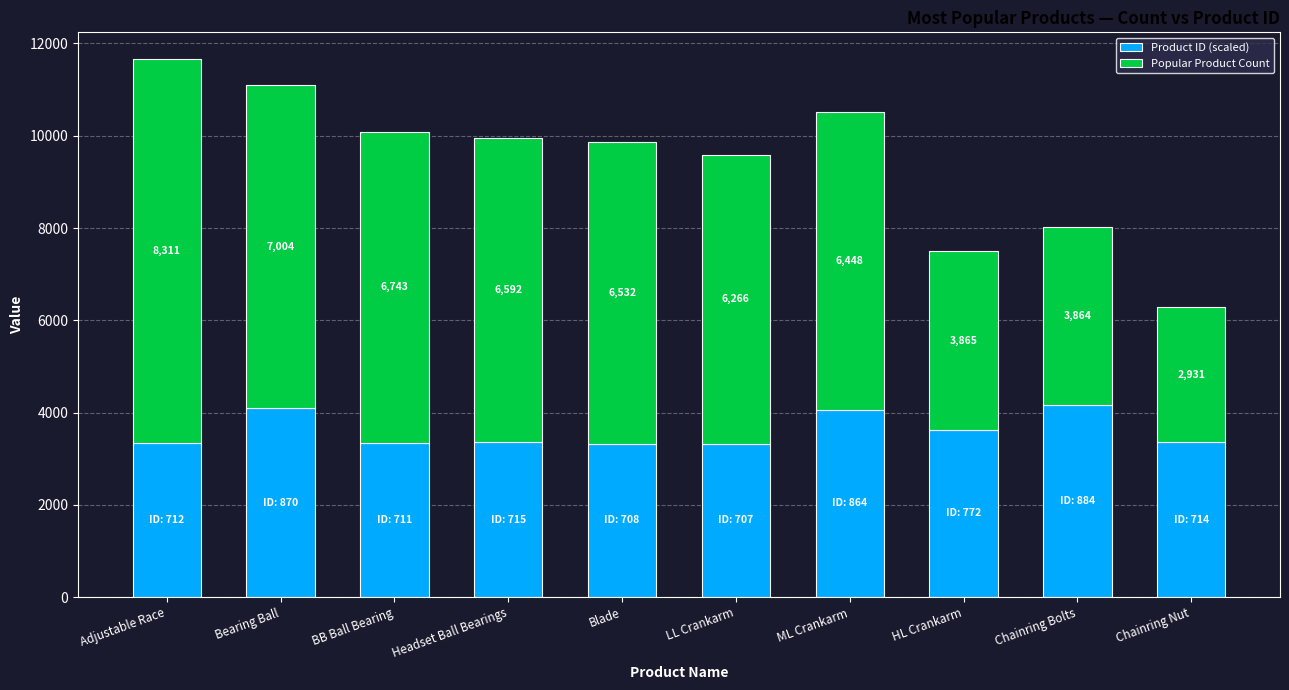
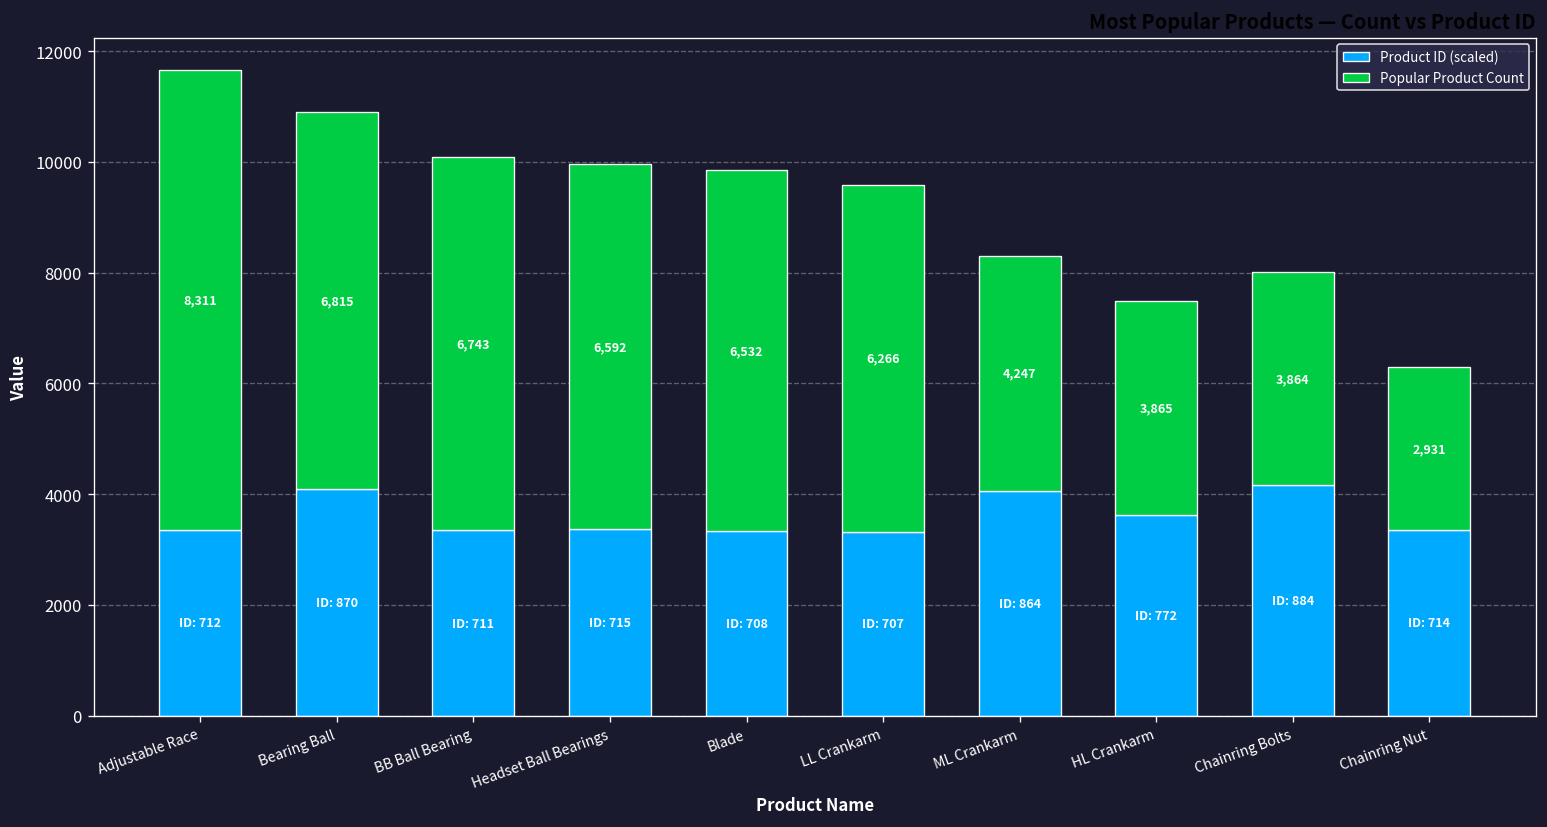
Popular Product Count, Bearing Ball: 7,004 -> 6,815
Popular Product Count, ML Crankarm: 6,448 -> 4,247
